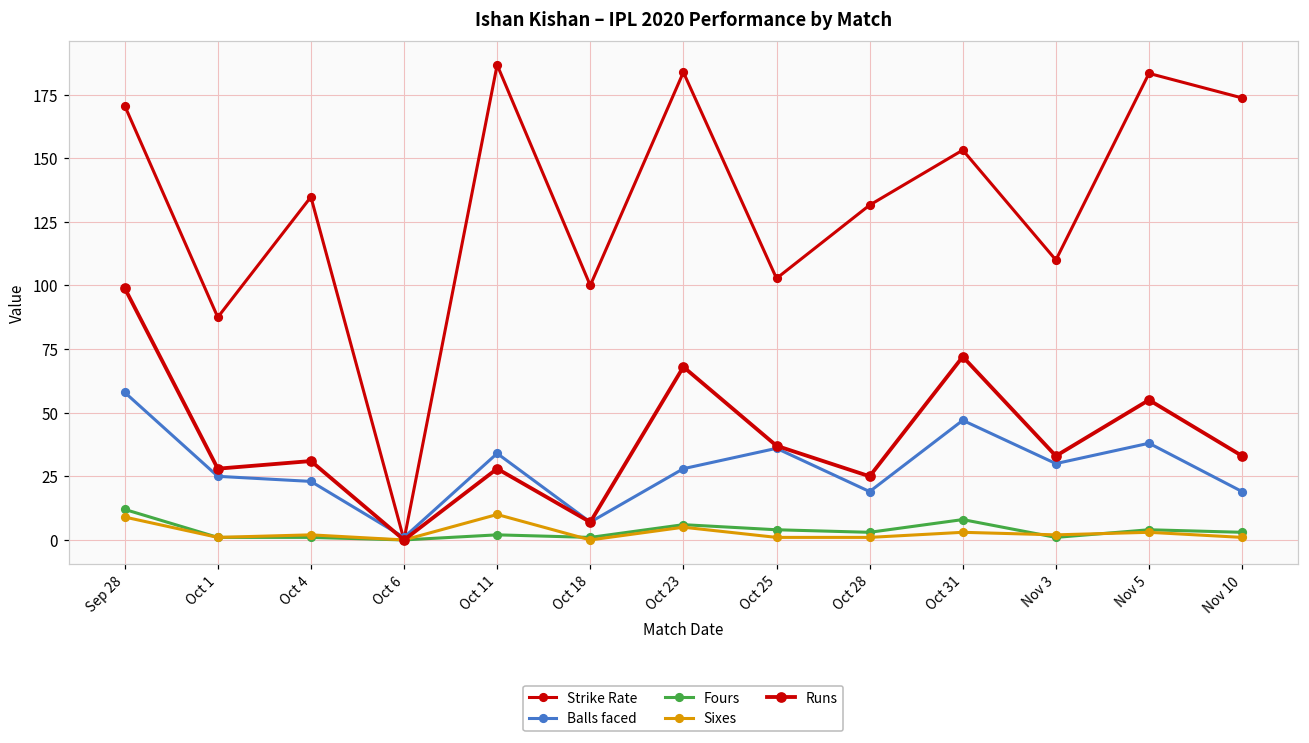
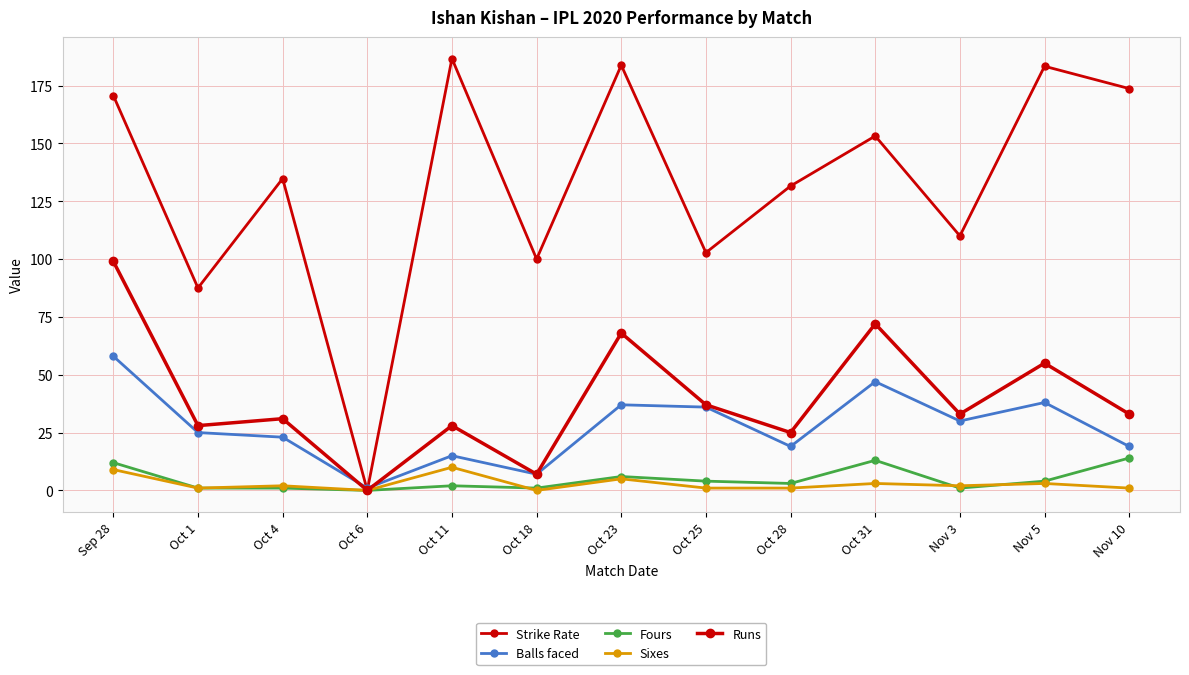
Balls faced, Oct 11: 34 -> 15
Balls faced, Oct 23: 28 -> 37
Fours, Oct 31: 8 -> 13
Fours, Nov 10: 3 -> 14
